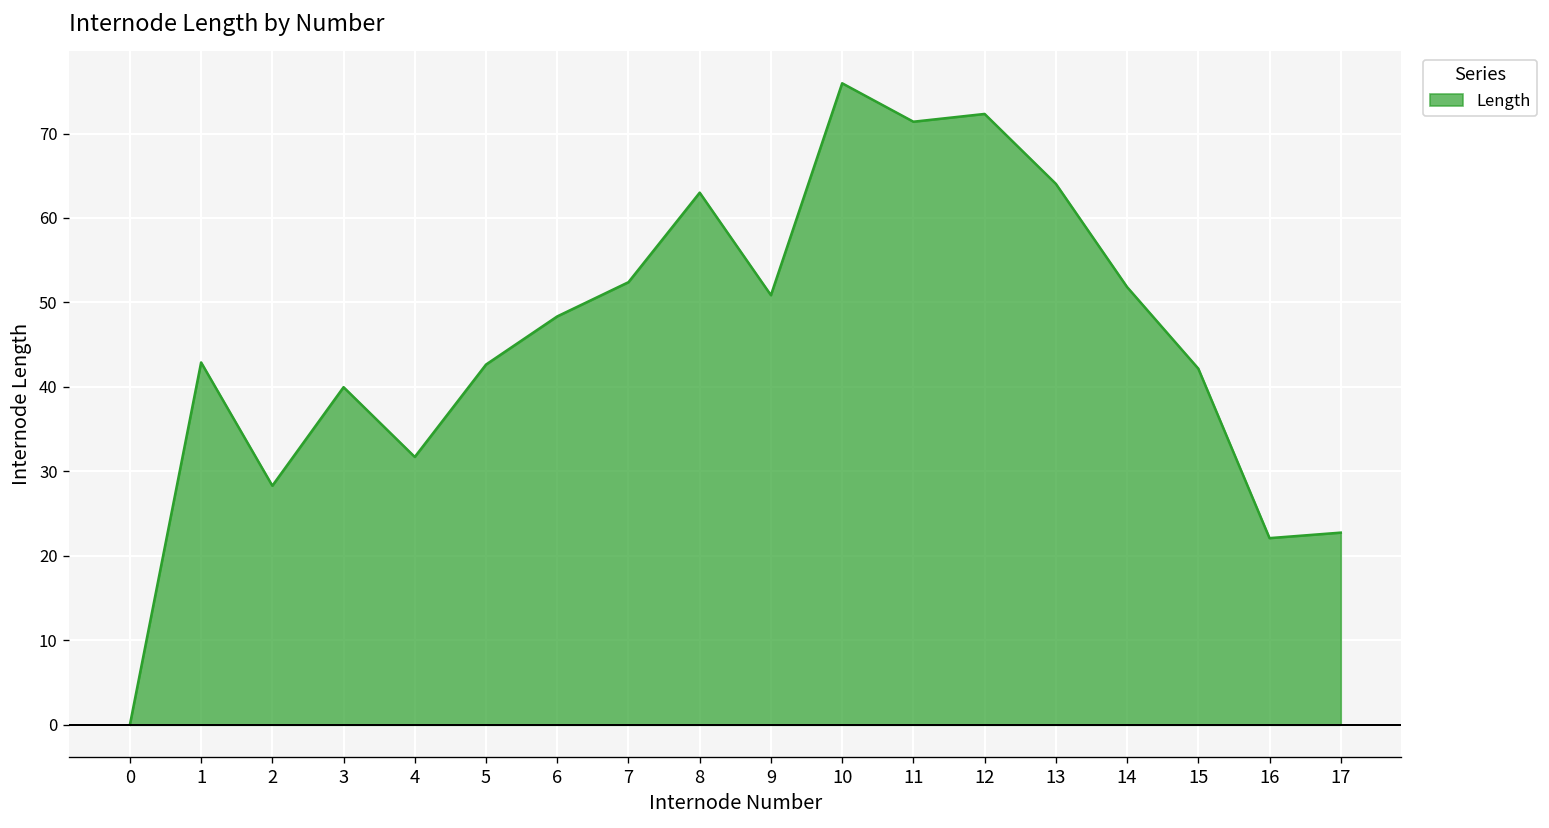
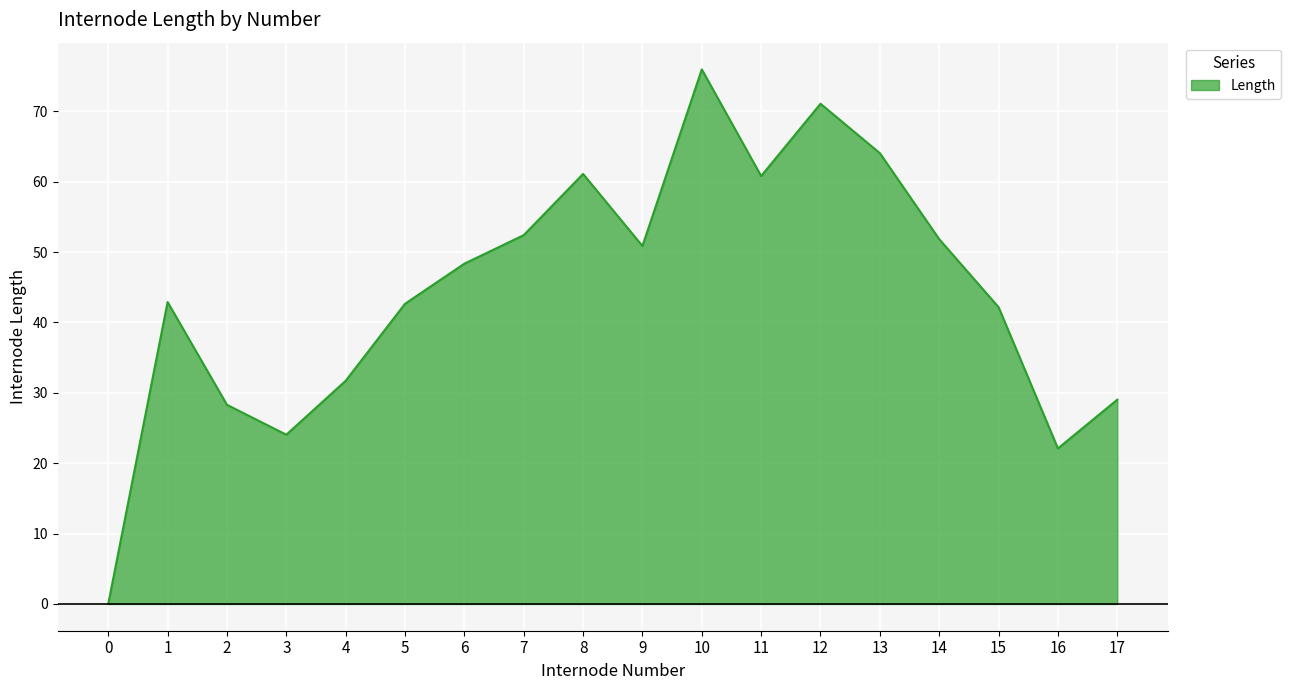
3: 40 -> 24
8: 63 -> 61
11: 71 -> 61
12: 72 -> 71
17: 23 -> 29
